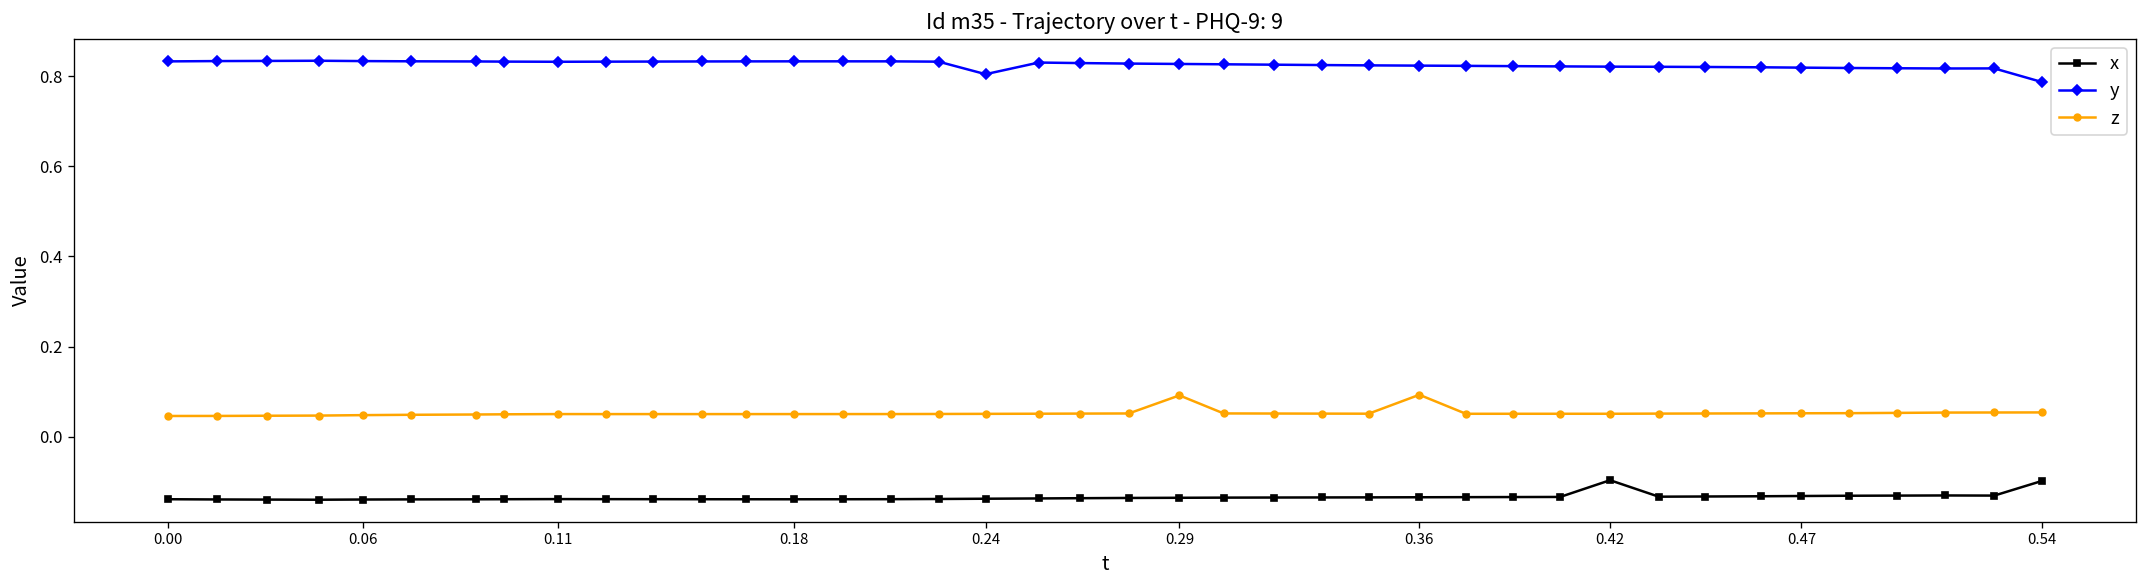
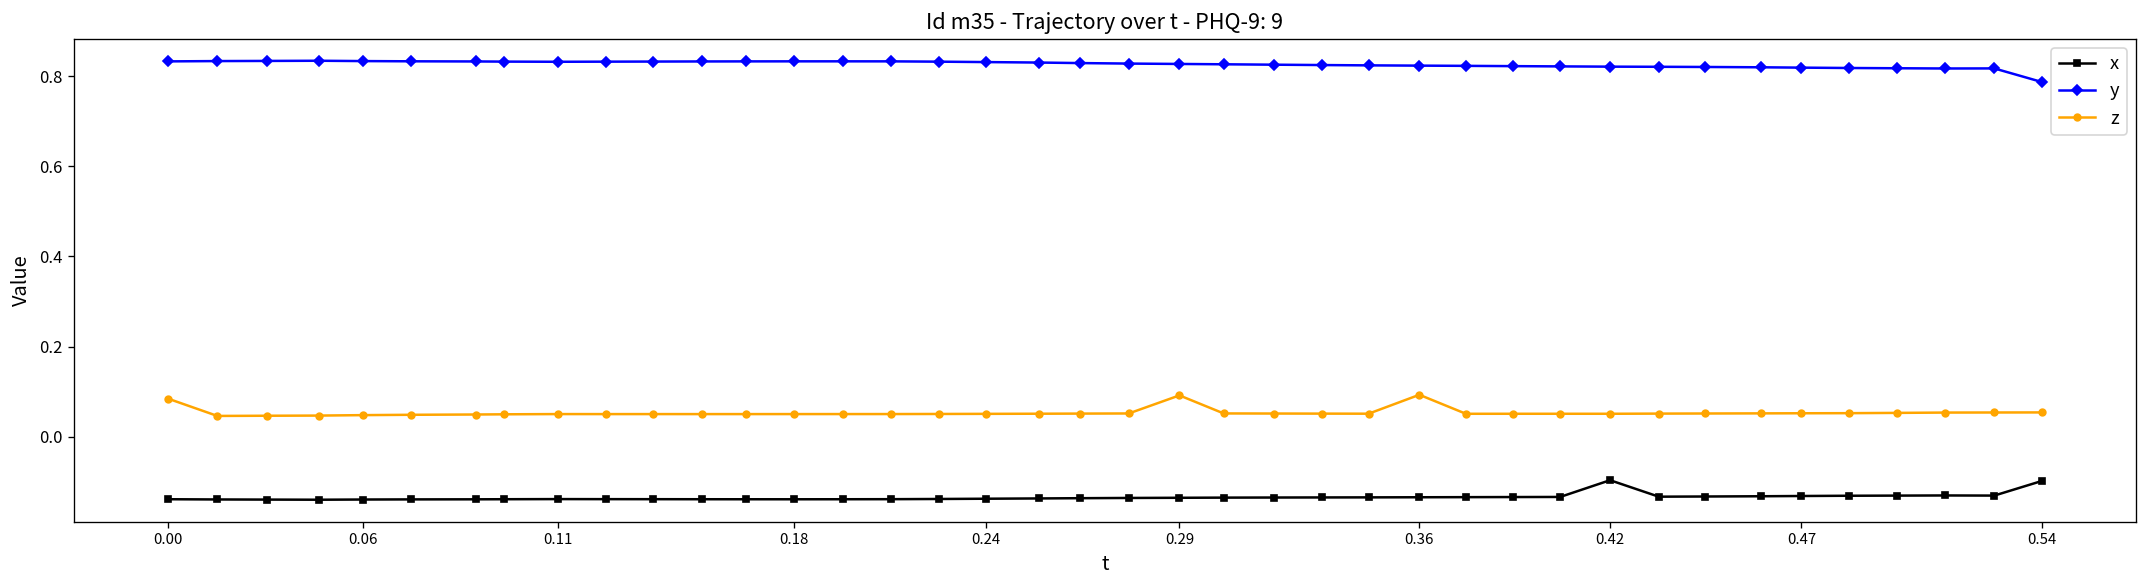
z, 0.00: 0.05 -> 0.08
y, 0.24: 0.80 -> 0.83
